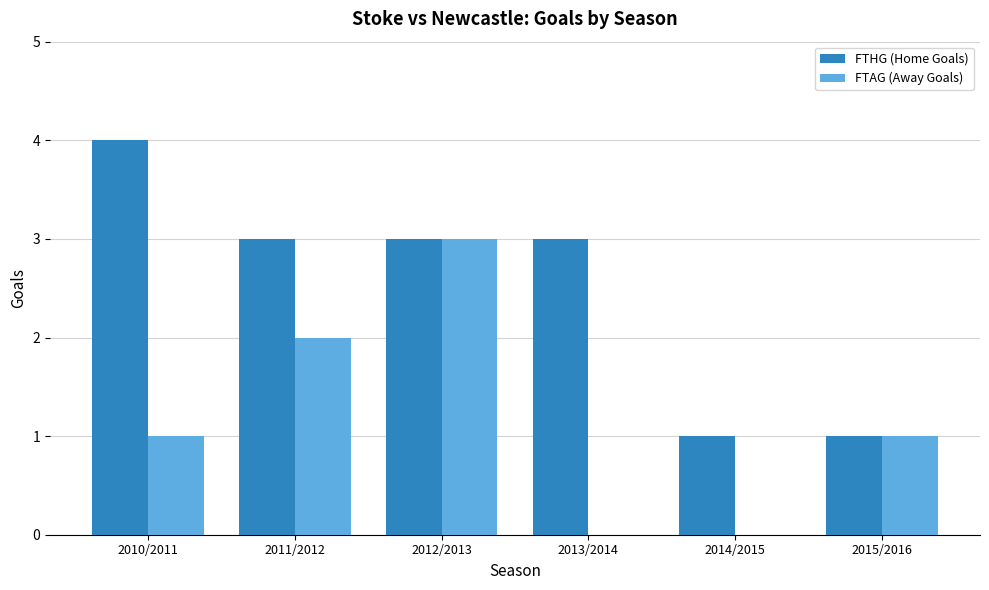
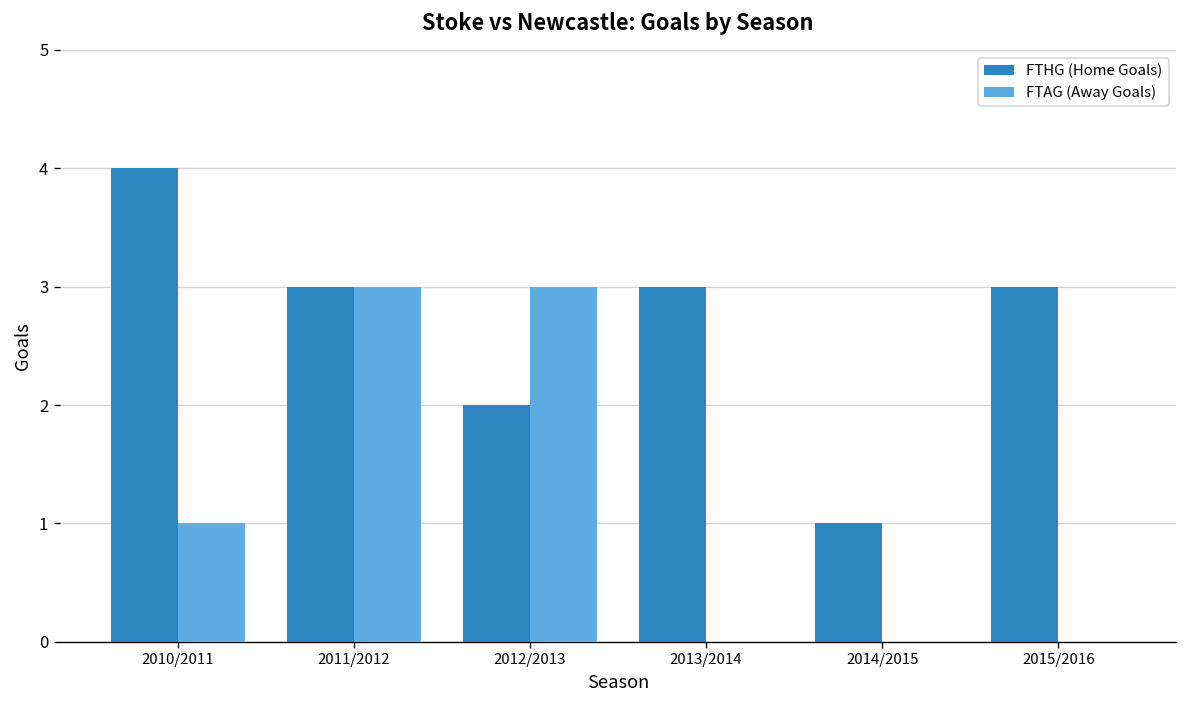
FTAG (Away Goals), 2011/2012: 2 -> 3
FTHG (Home Goals), 2012/2013: 3 -> 2
FTHG (Home Goals), 2015/2016: 1 -> 3
FTAG (Away Goals), 2015/2016: 1 -> 0
